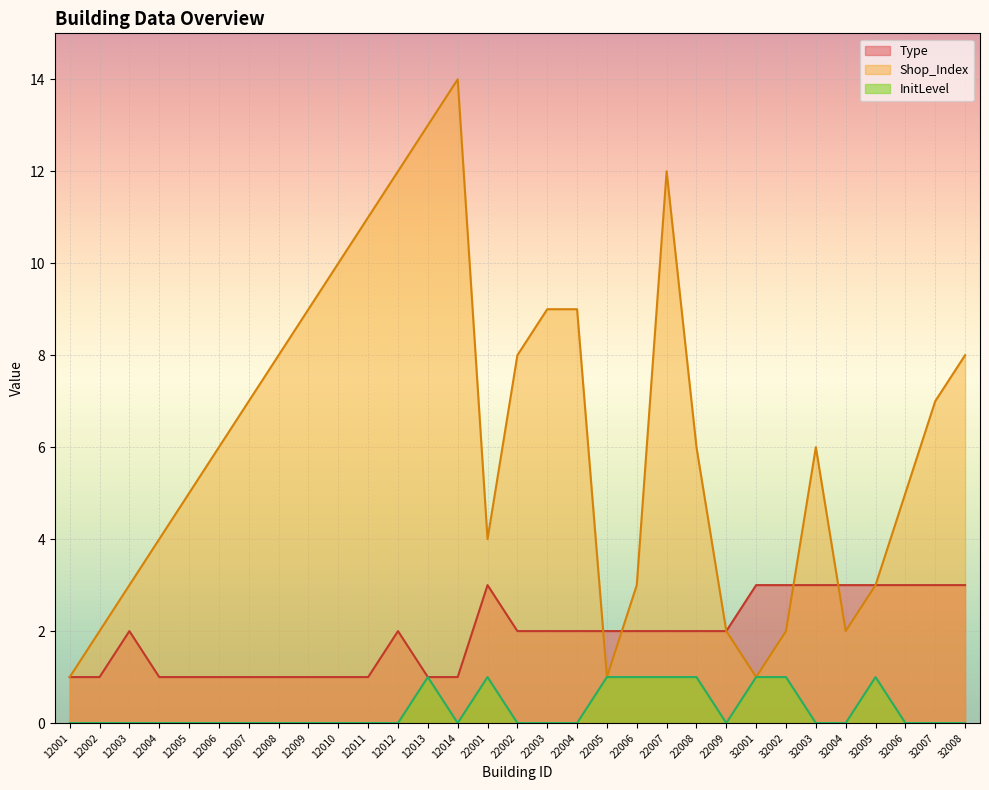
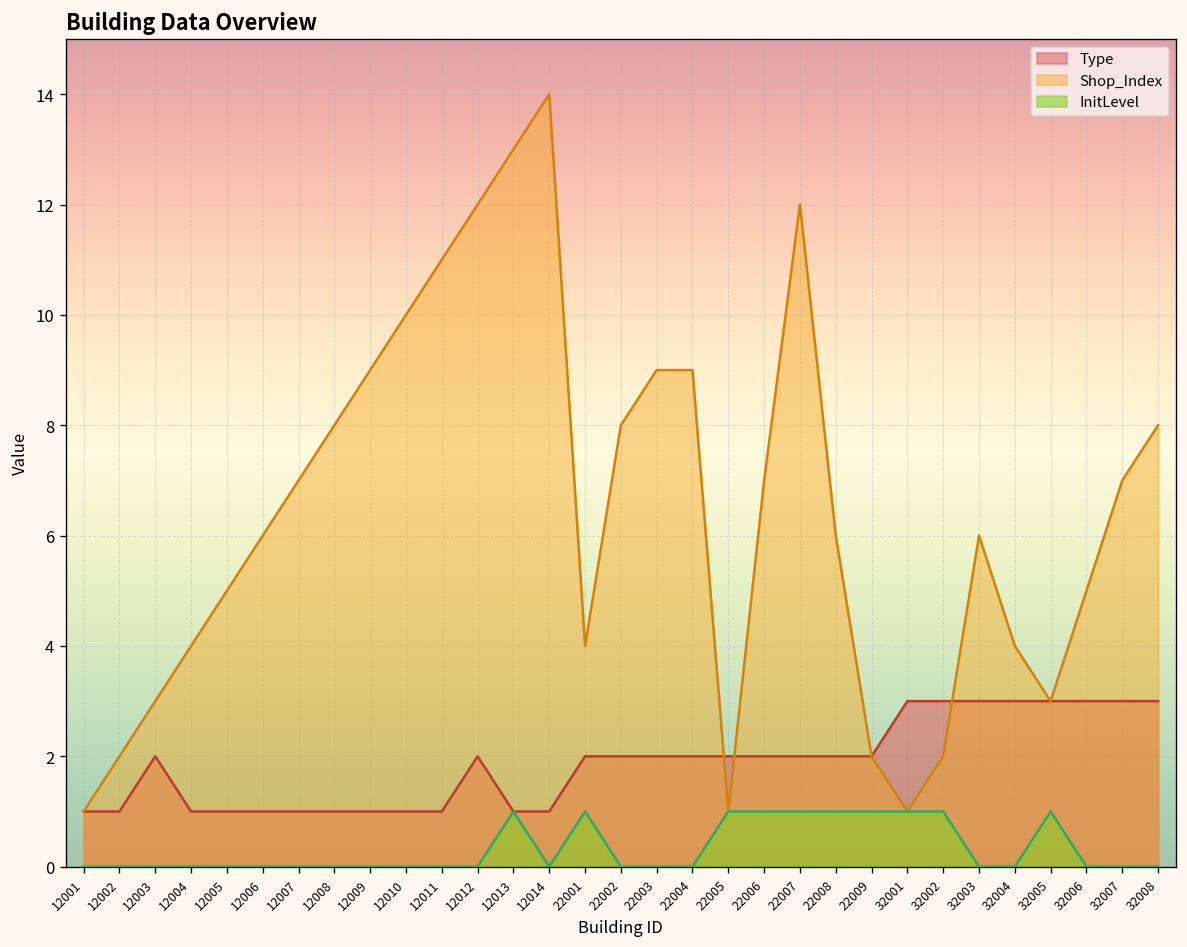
Type, 22001: 3 -> 2
Shop_Index, 22006: 3 -> 7
InitLevel, 22009: 0 -> 1
Shop_Index, 32004: 2 -> 4
